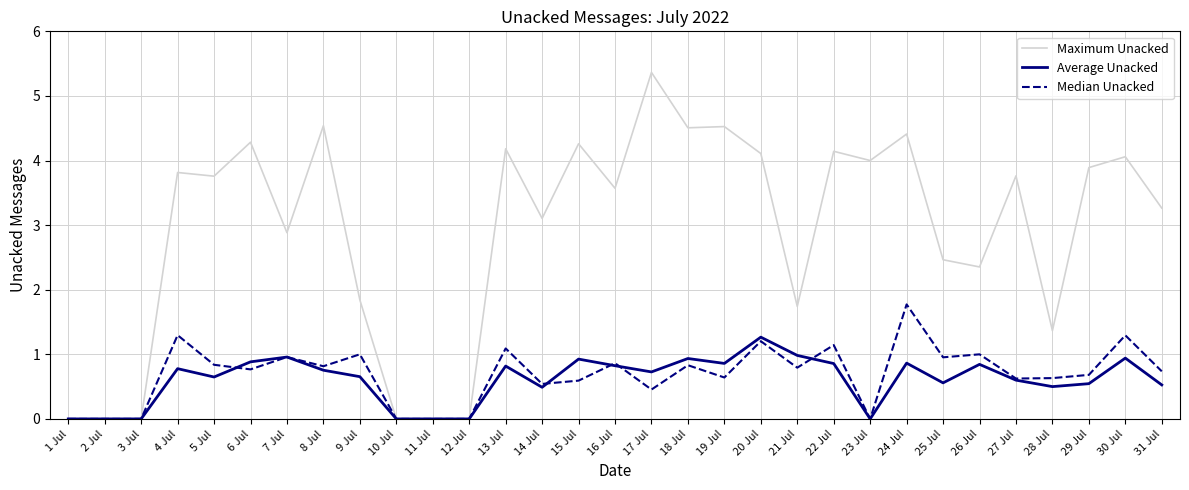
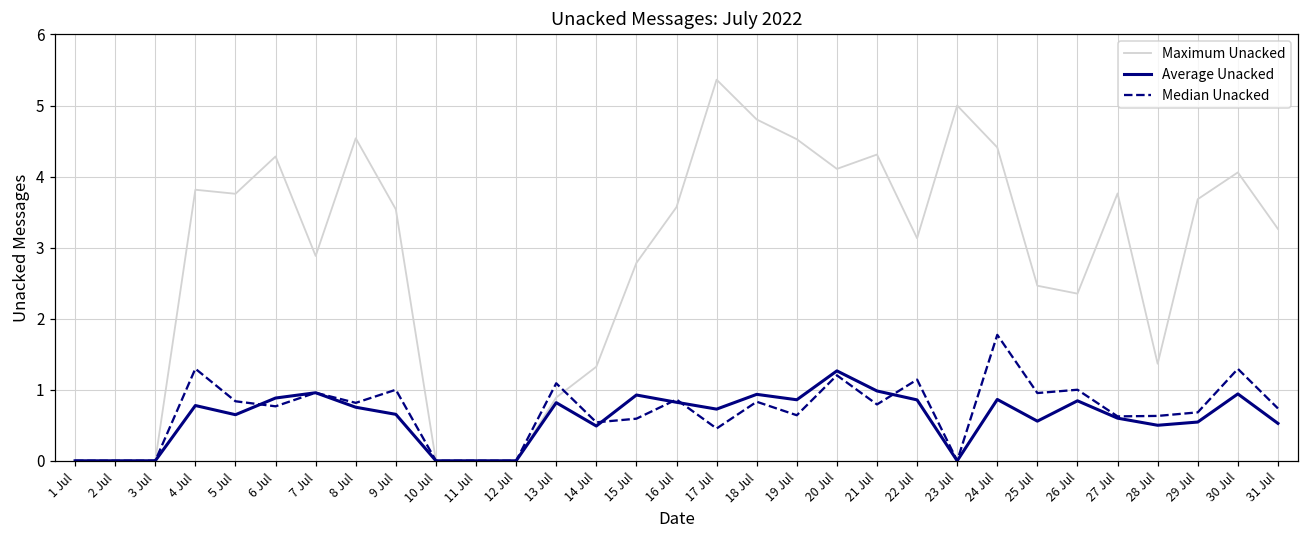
Maximum Unacked, 9 Jul: 1.8 -> 3.5
Maximum Unacked, 13 Jul: 4.2 -> 0.9
Maximum Unacked, 14 Jul: 3.1 -> 1.3
Maximum Unacked, 15 Jul: 4.3 -> 2.8
Maximum Unacked, 18 Jul: 4.5 -> 4.8
Maximum Unacked, 21 Jul: 1.7 -> 4.3
Maximum Unacked, 22 Jul: 4.1 -> 3.1
Maximum Unacked, 23 Jul: 4 -> 5
Maximum Unacked, 29 Jul: 3.9 -> 3.7
